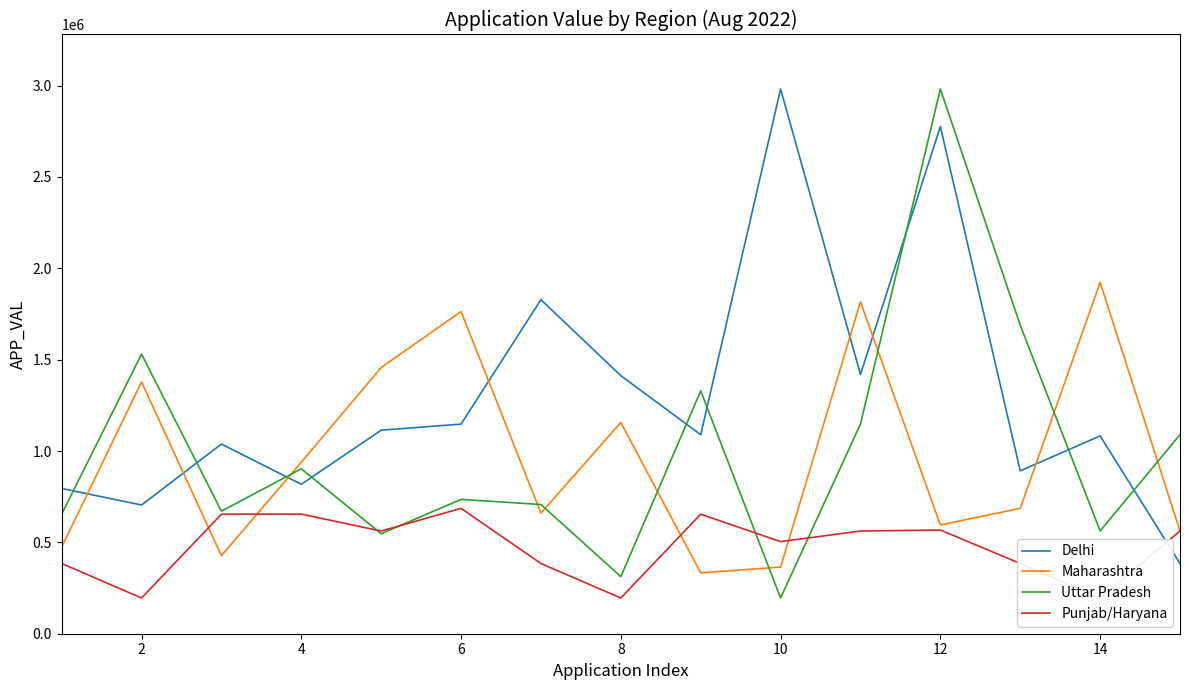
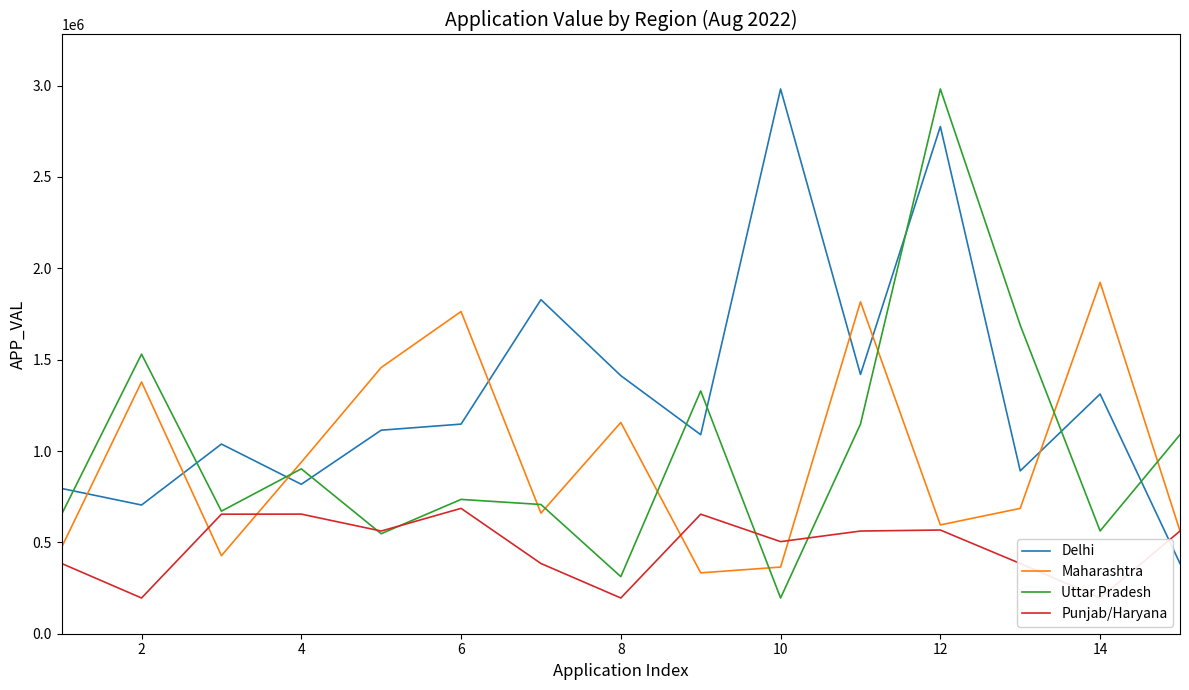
Delhi, 14: 1080000 -> 1310000
